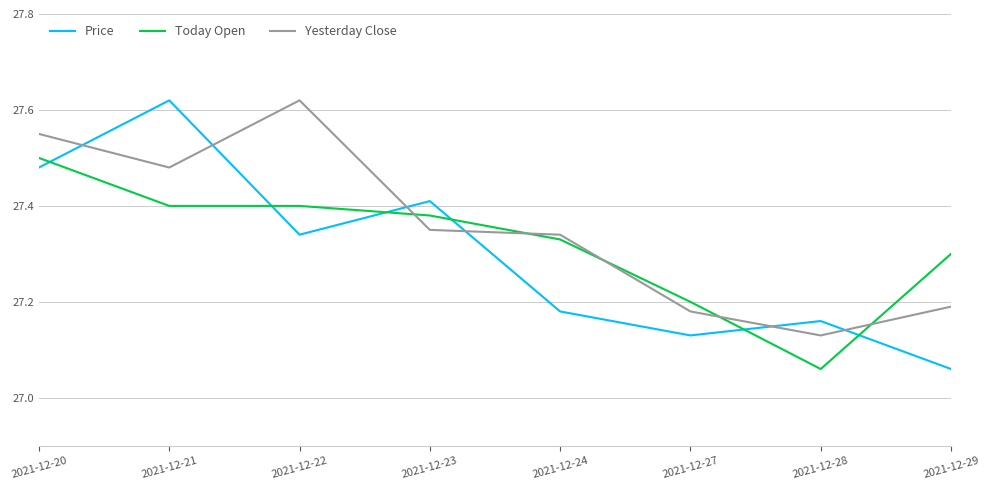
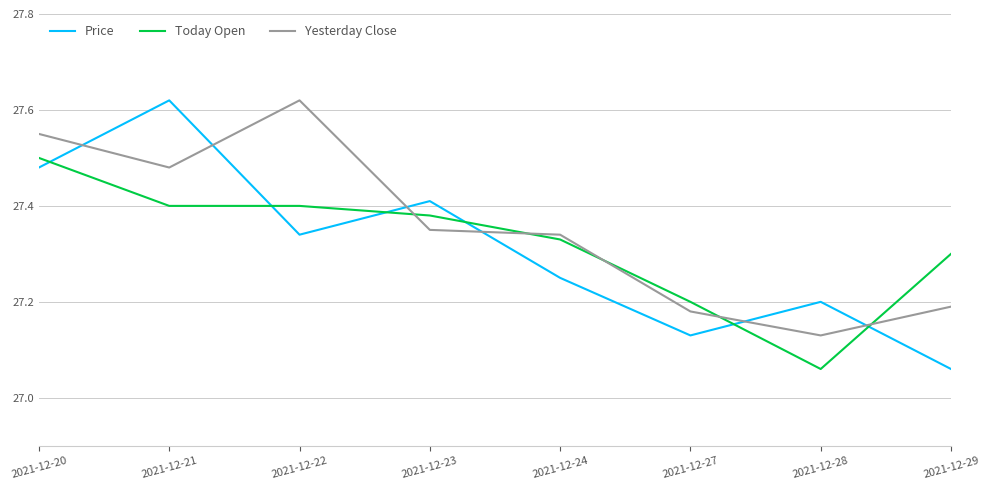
Price, 2021-12-24: 27.18 -> 27.25
Price, 2021-12-28: 27.16 -> 27.20
